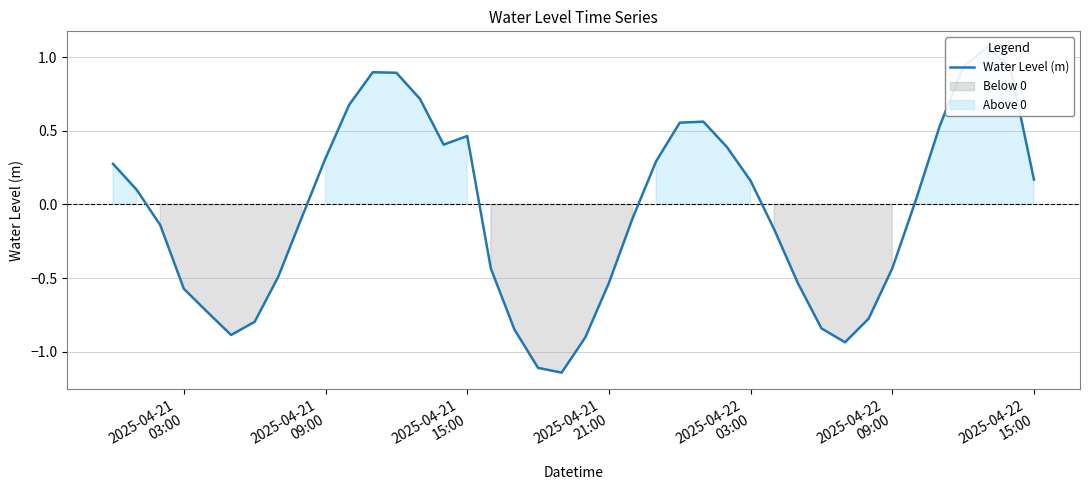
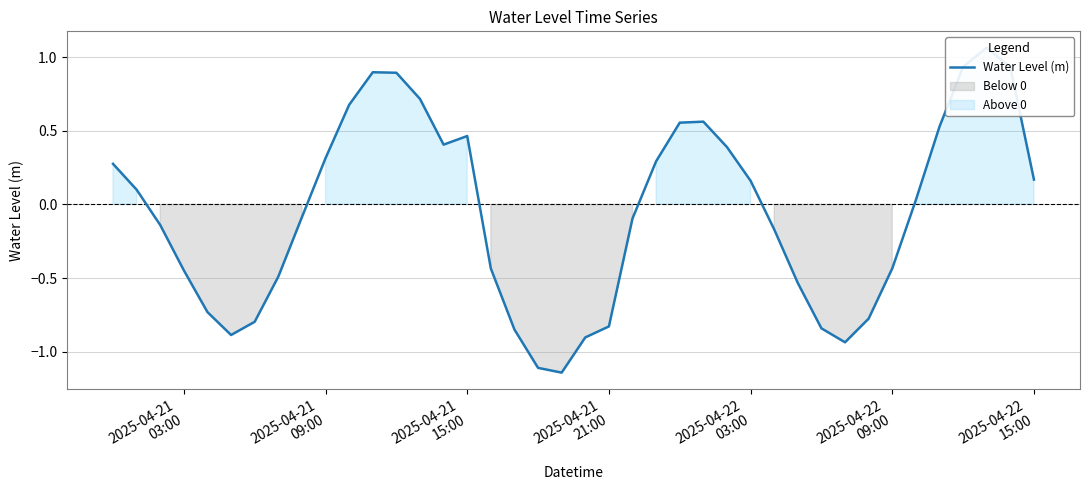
2025-04-21 03:00: -0.57 -> -0.45
2025-04-21 21:00: -0.53 -> -0.83
